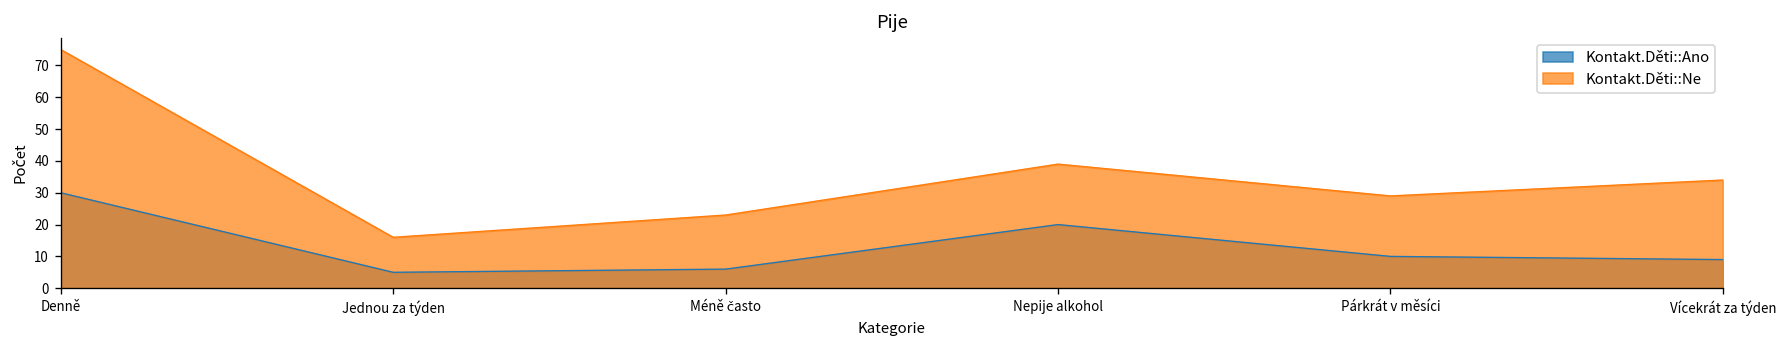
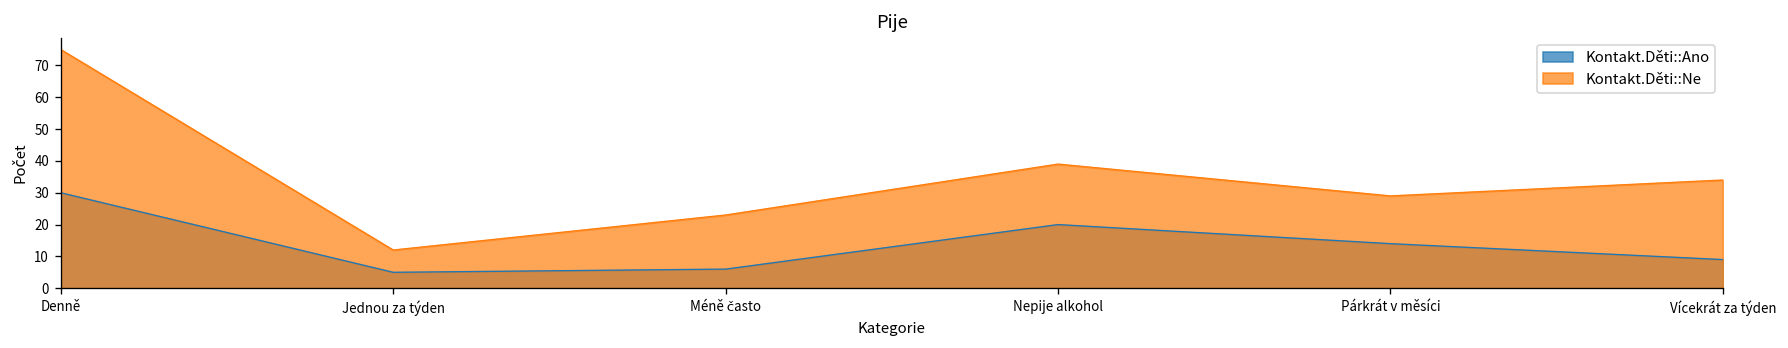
Kontakt.Děti::Ne, Jednou za týden: 16 -> 12
Kontakt.Děti::Ano, Párkrát v měsíci: 10 -> 14
